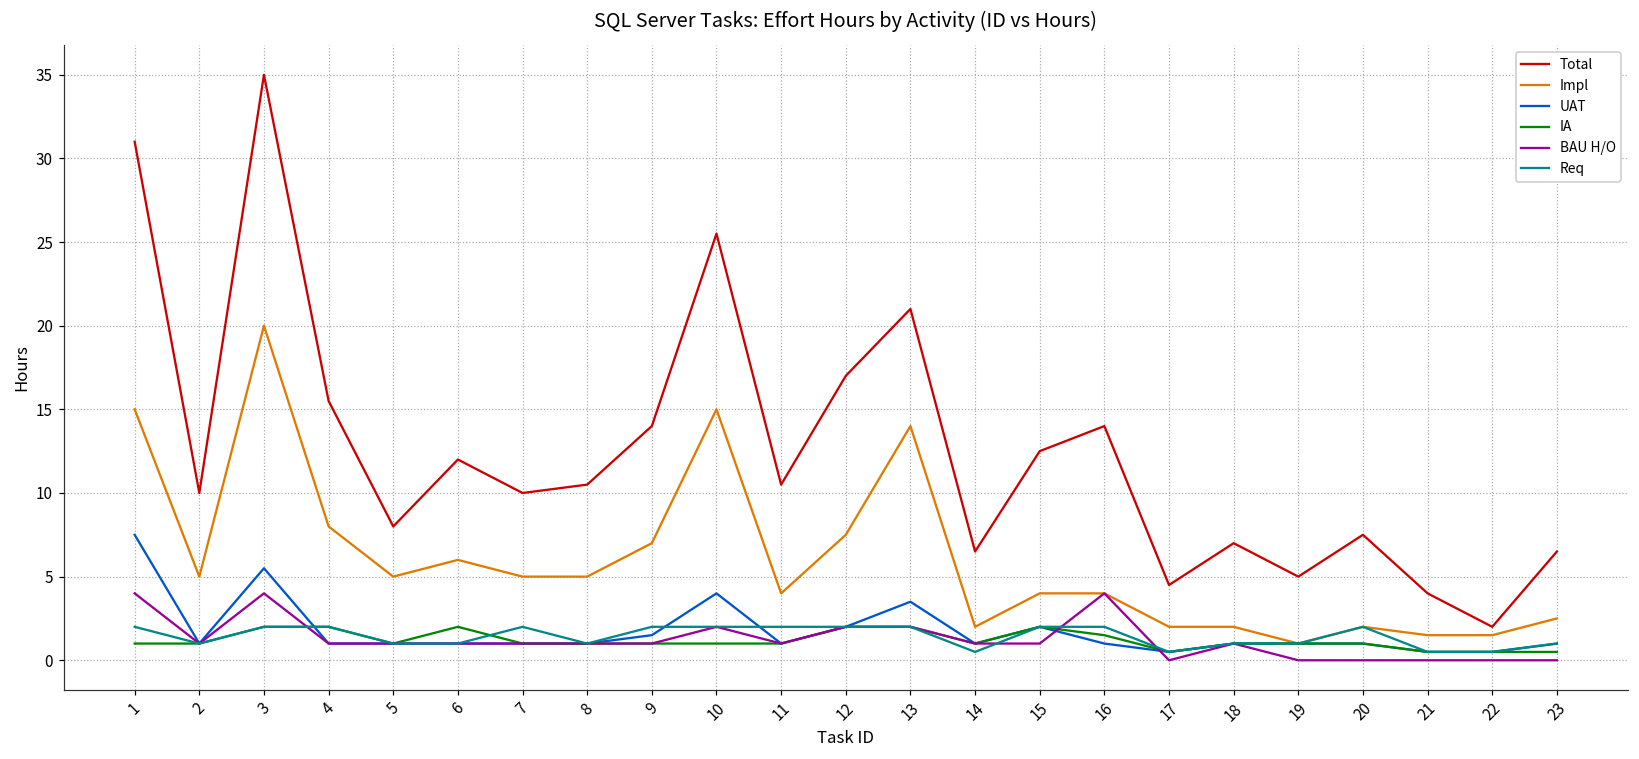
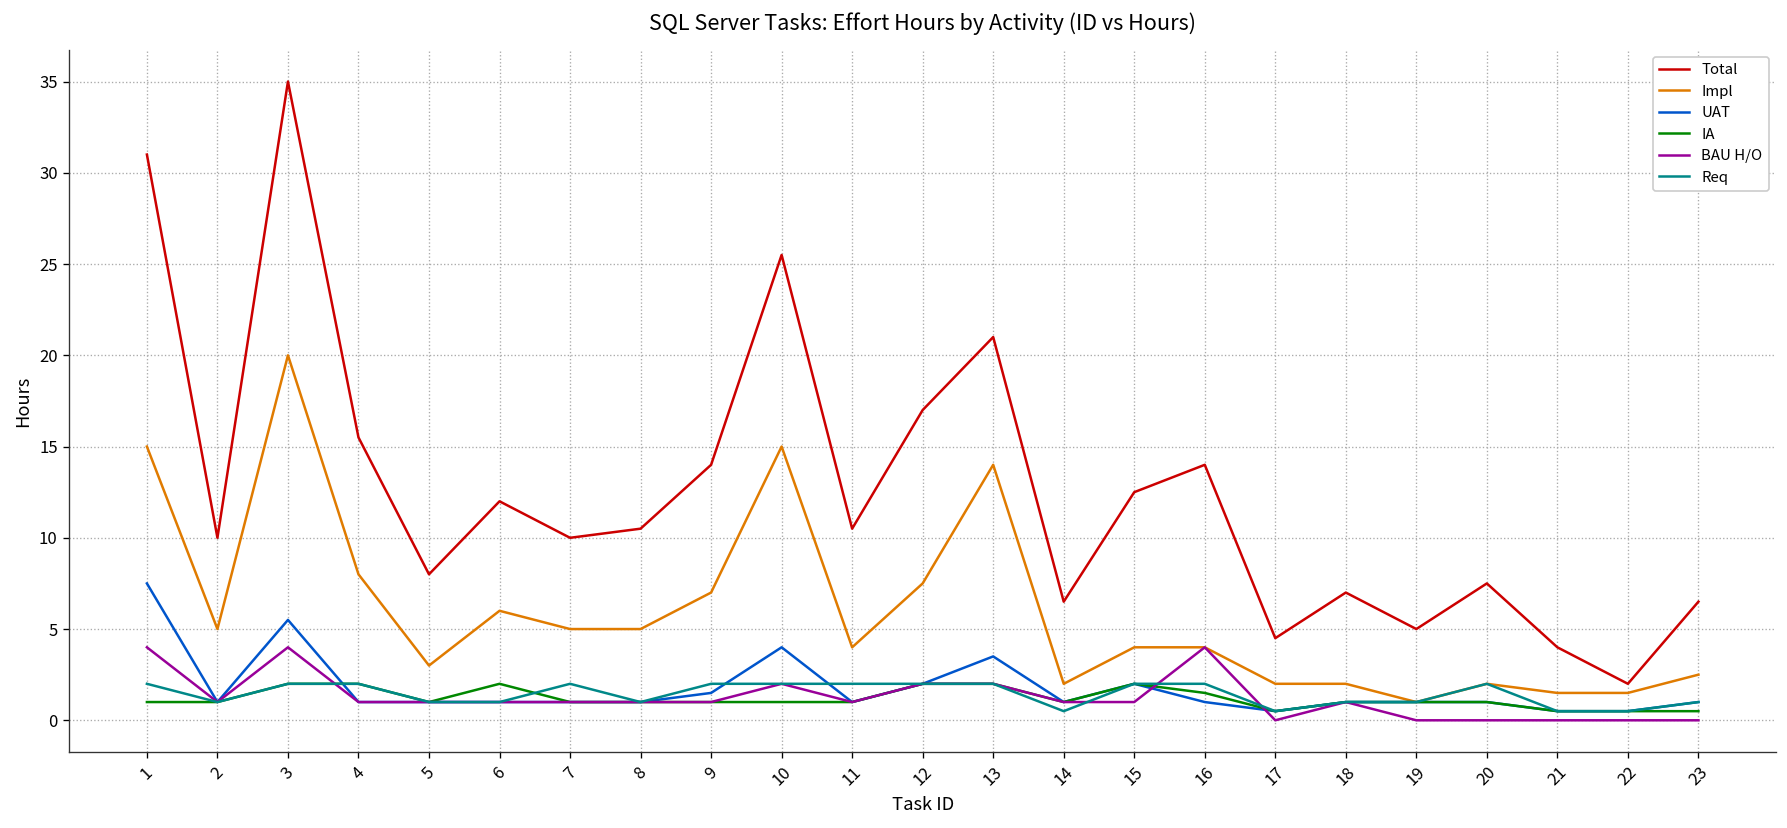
Impl, 5: 5 -> 3
